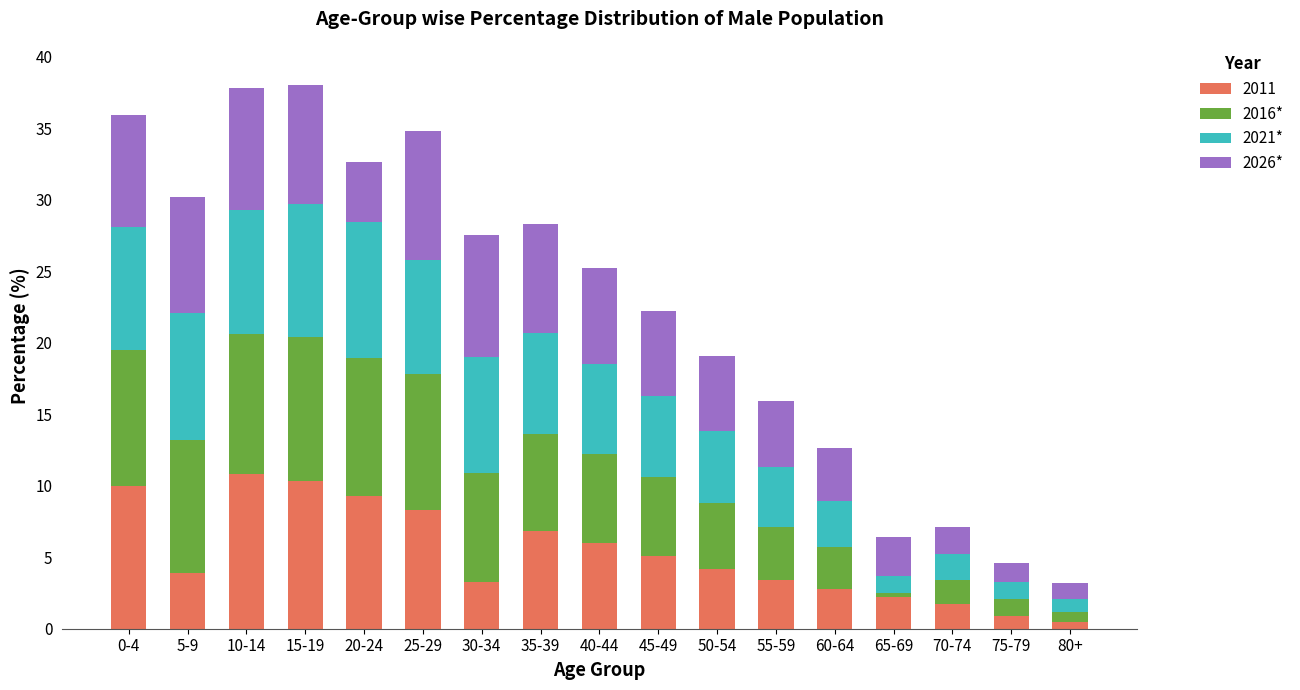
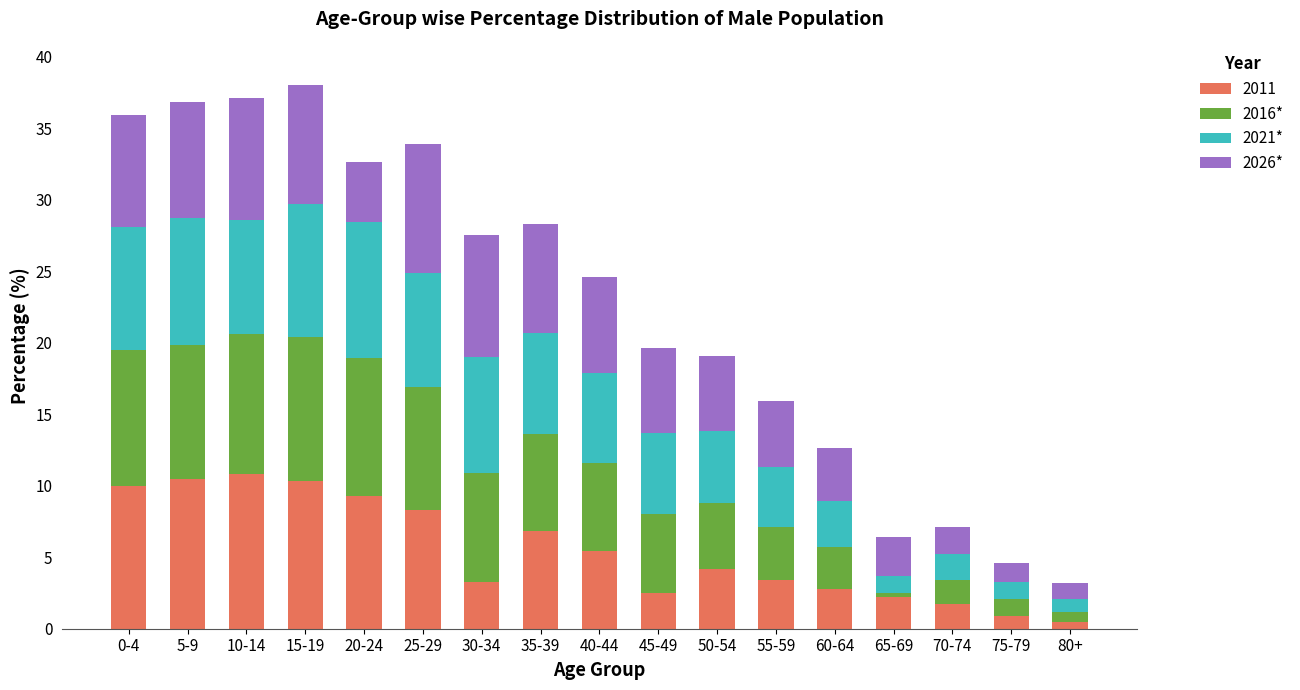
2011, 5-9: 3.9 -> 10.5
2021*, 10-14: 8.7 -> 8.0
2016*, 25-29: 9.5 -> 8.6
2011, 40-44: 6.0 -> 5.4
2011, 45-49: 5.1 -> 2.5
